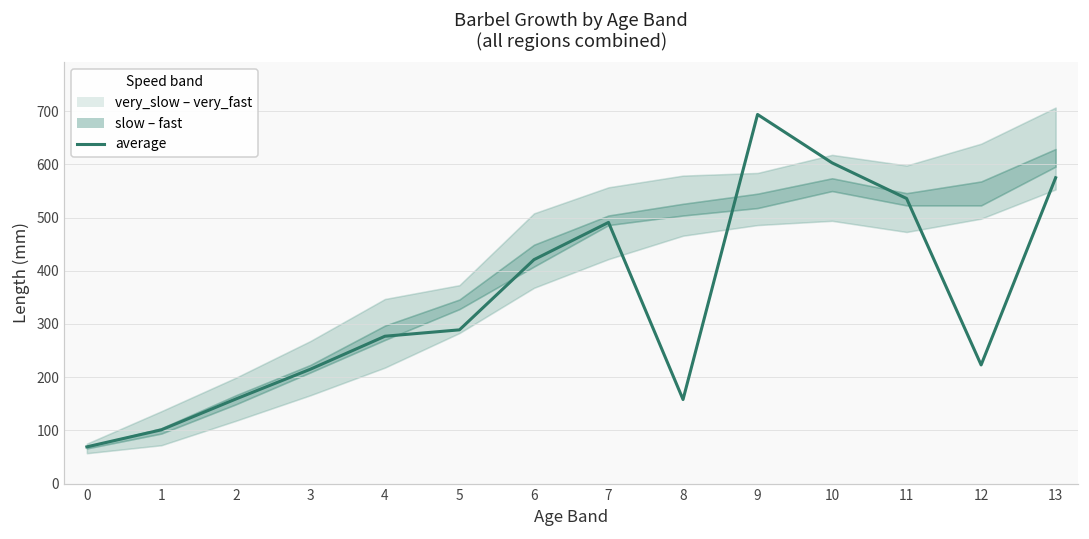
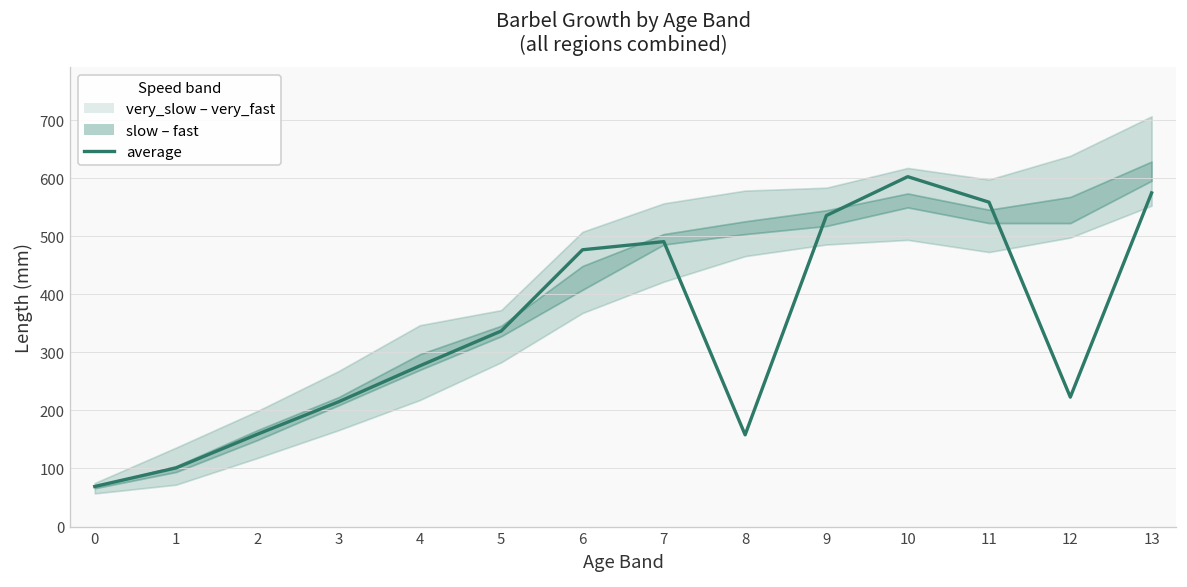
average, 5: 290 -> 340
average, 6: 420 -> 480
average, 9: 690 -> 540
average, 11: 540 -> 560
